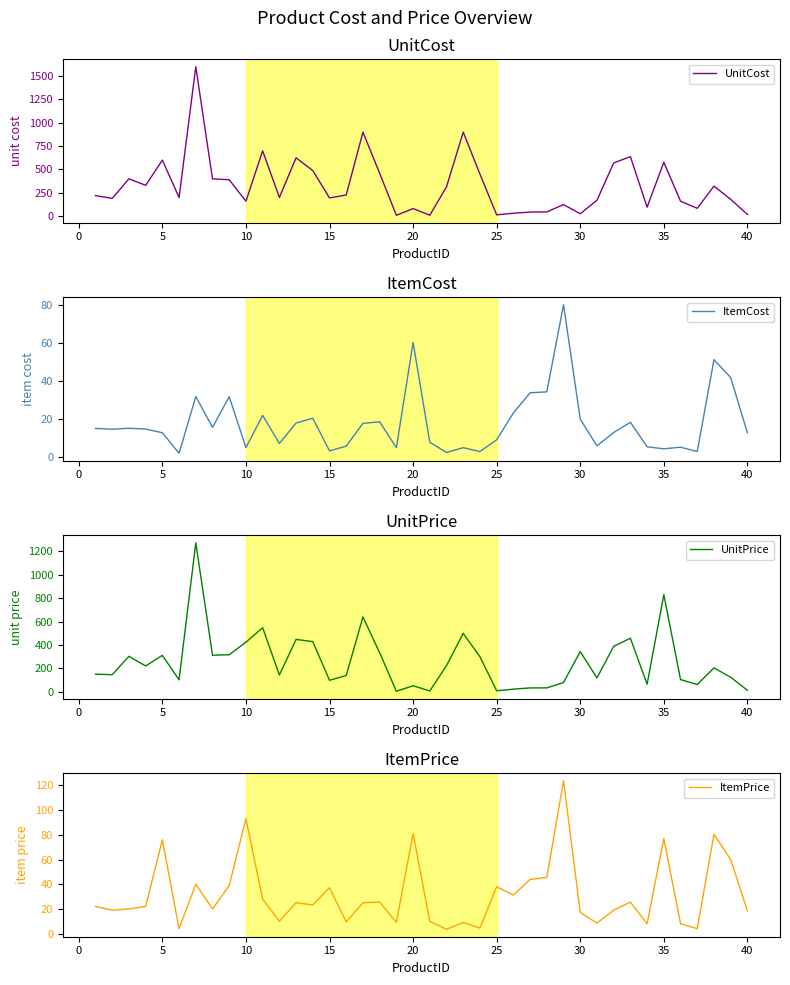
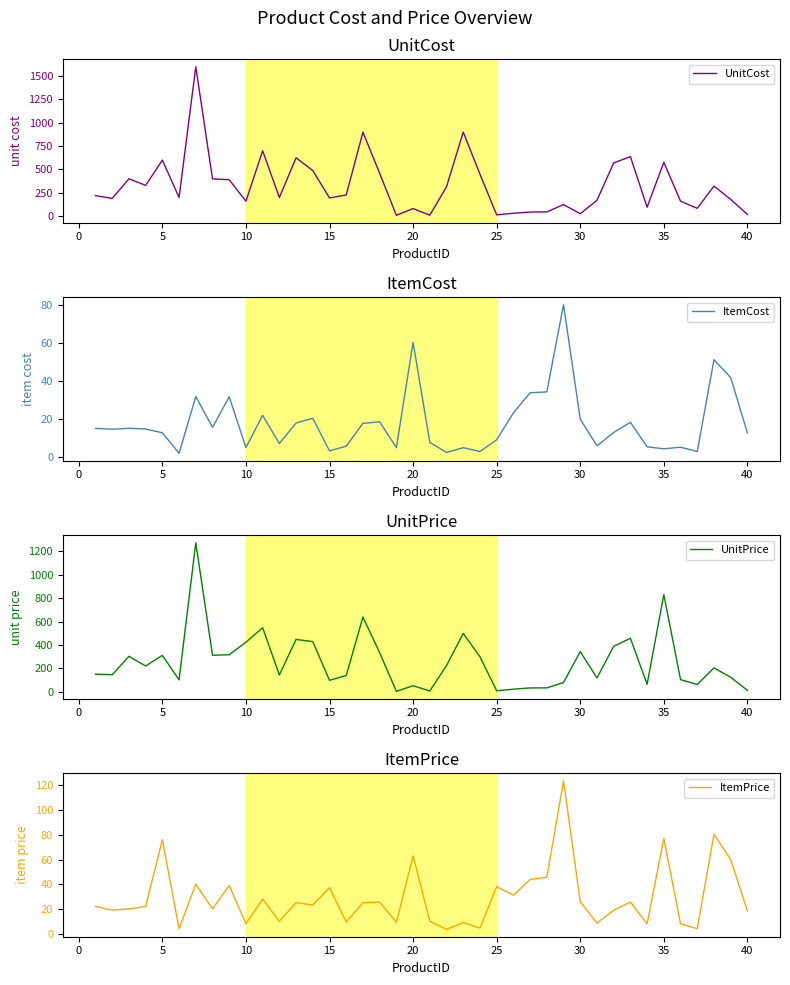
ItemPrice, 10: 93 -> 8
ItemPrice, 20: 81 -> 63
ItemPrice, 30: 17 -> 26
